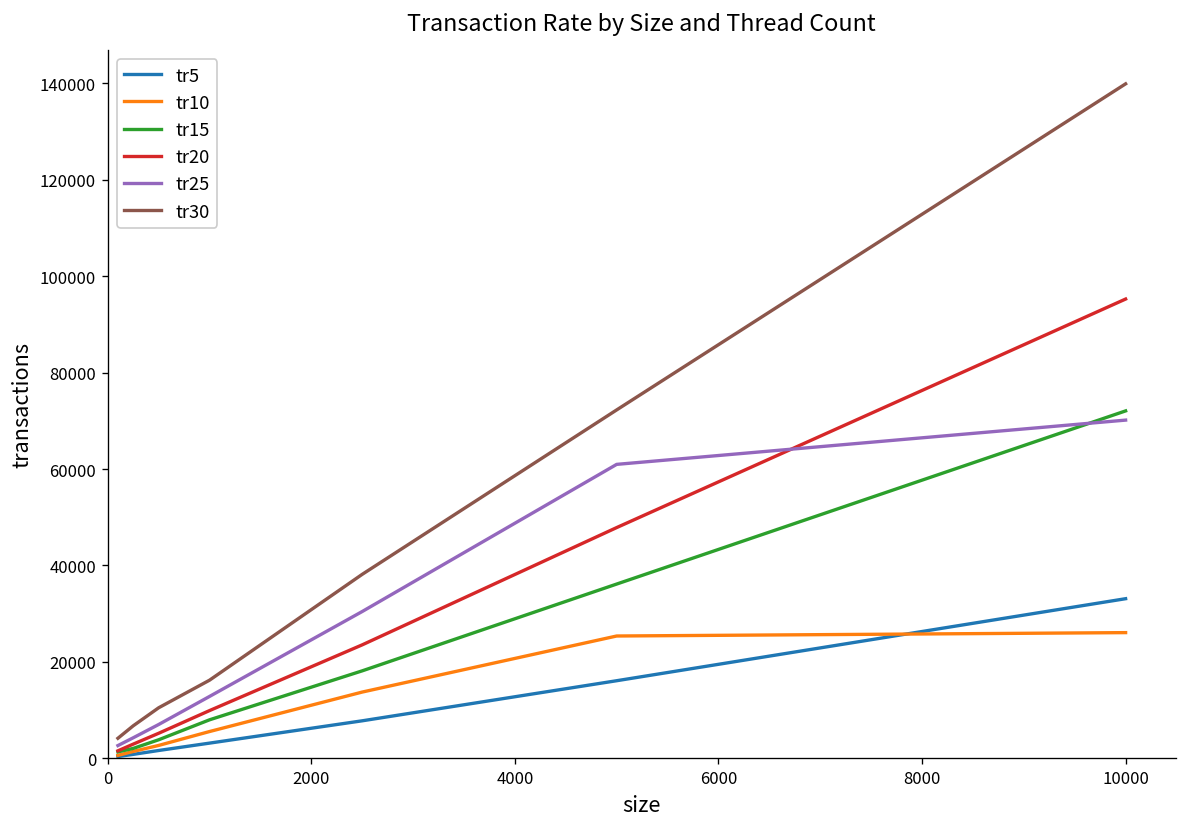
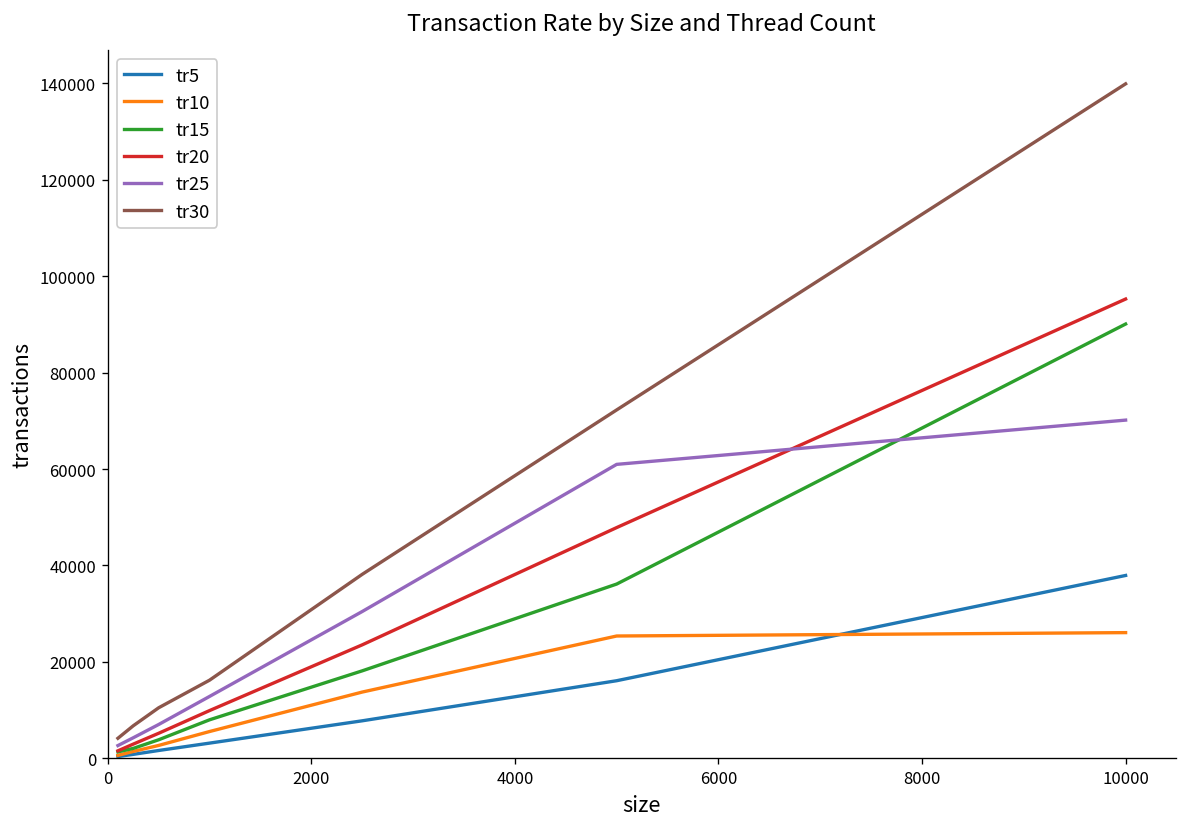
tr5, 10000: 33000 -> 38000
tr15, 10000: 72000 -> 90000
